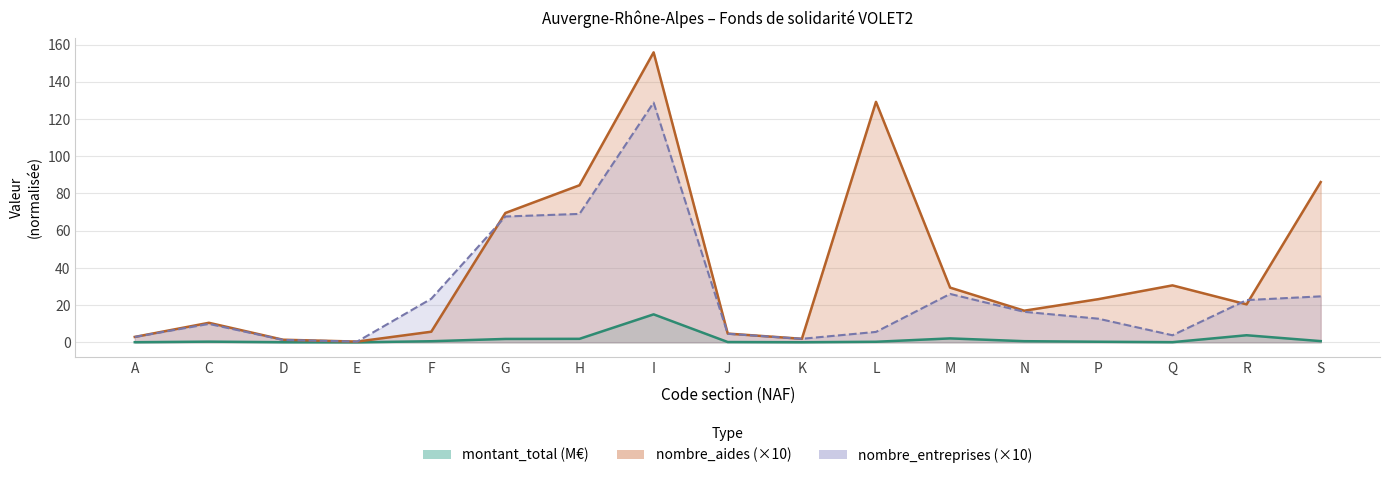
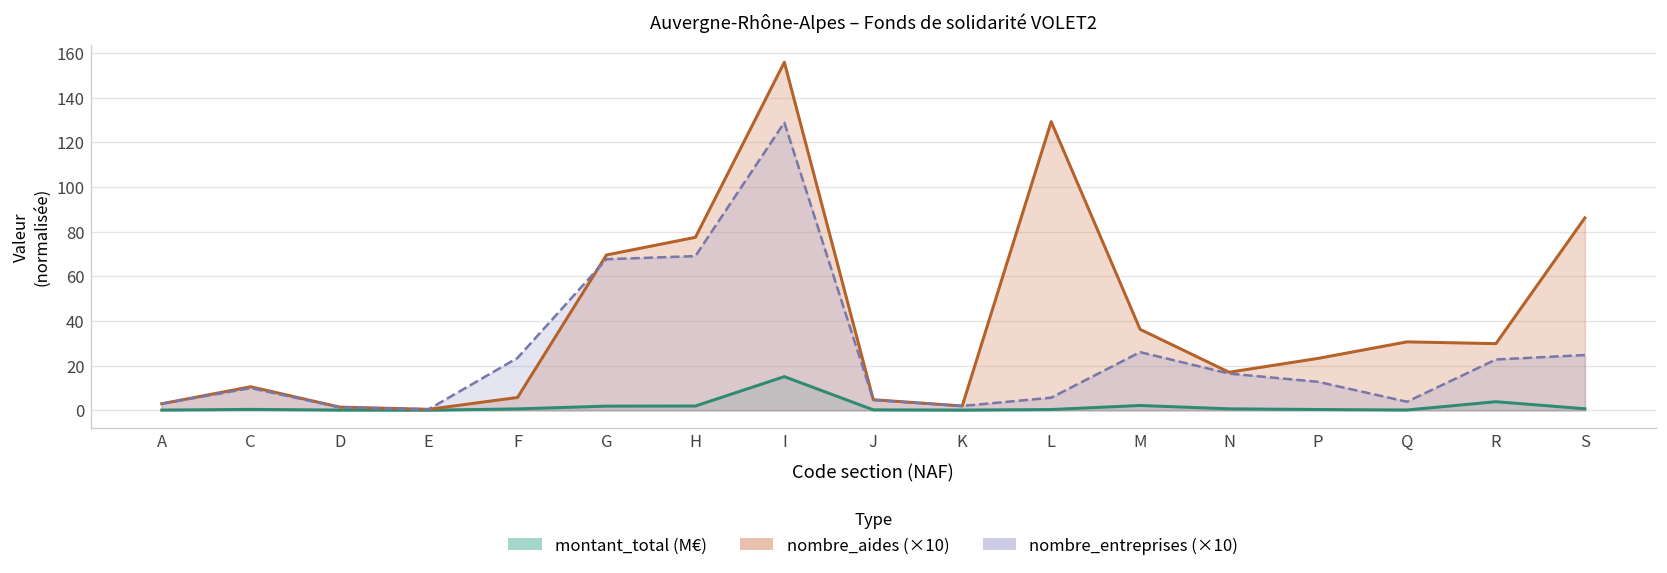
nombre_aides (×10), H: 84 -> 77
nombre_aides (×10), M: 29 -> 36
nombre_aides (×10), R: 20 -> 30
